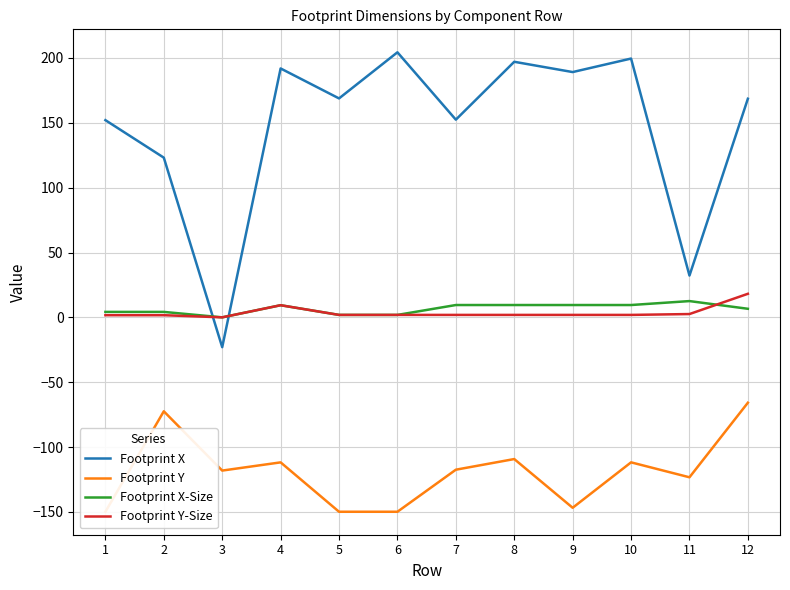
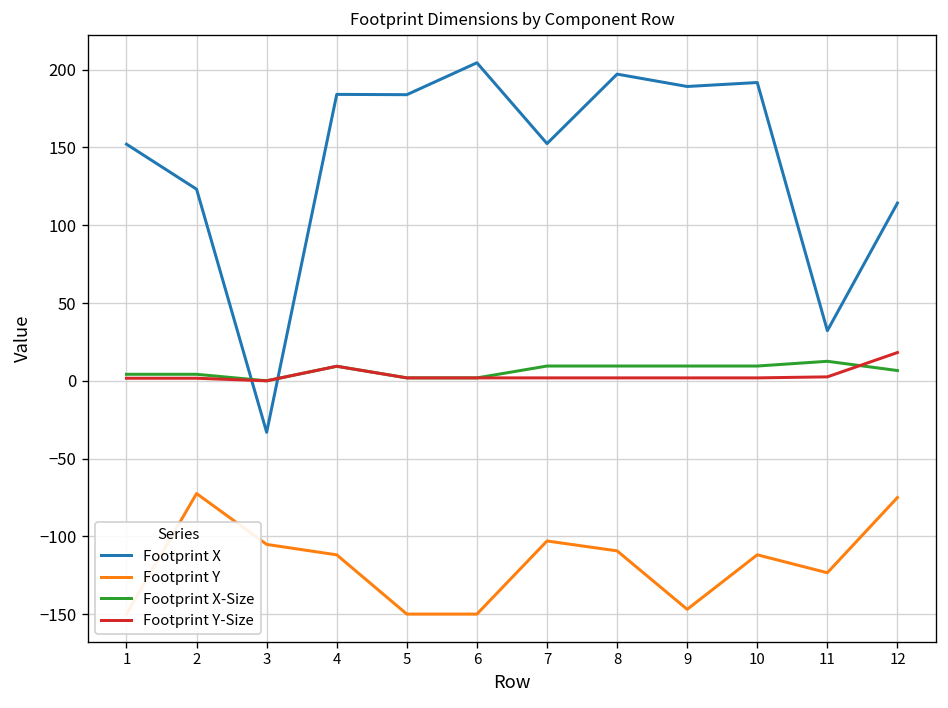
Footprint X, 3: -23 -> -33
Footprint Y, 3: -118 -> -105
Footprint X, 4: 192 -> 184
Footprint X, 5: 169 -> 184
Footprint Y, 7: -117 -> -103
Footprint X, 10: 200 -> 192
Footprint X, 12: 169 -> 114
Footprint Y, 12: -66 -> -75
